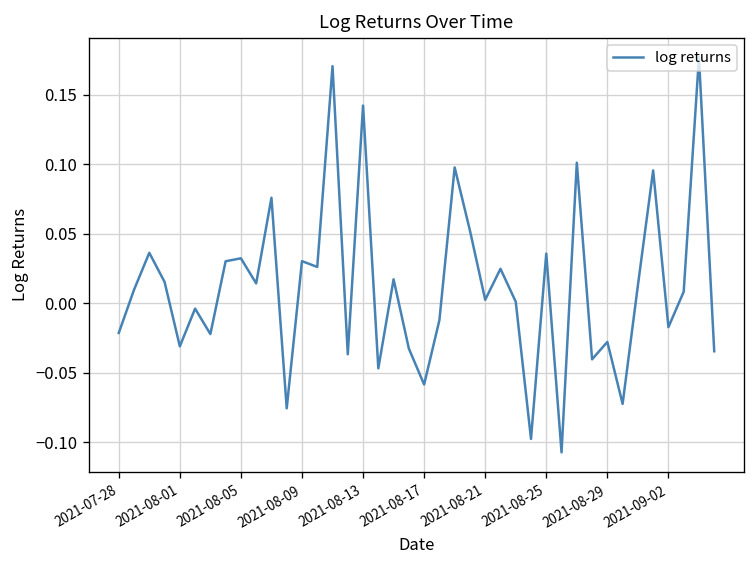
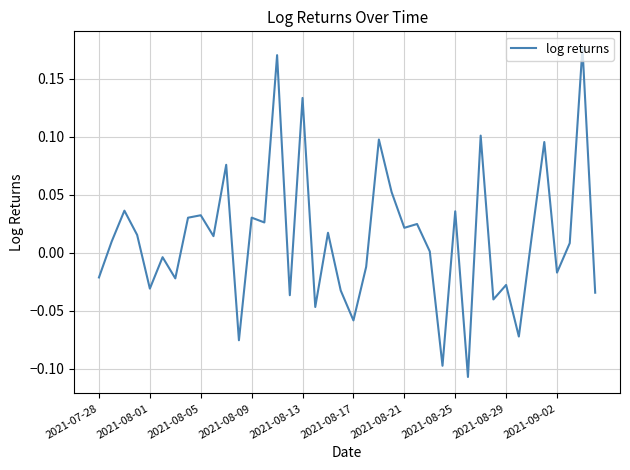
2021-08-13: 0.142 -> 0.134
2021-08-21: 0.002 -> 0.022
